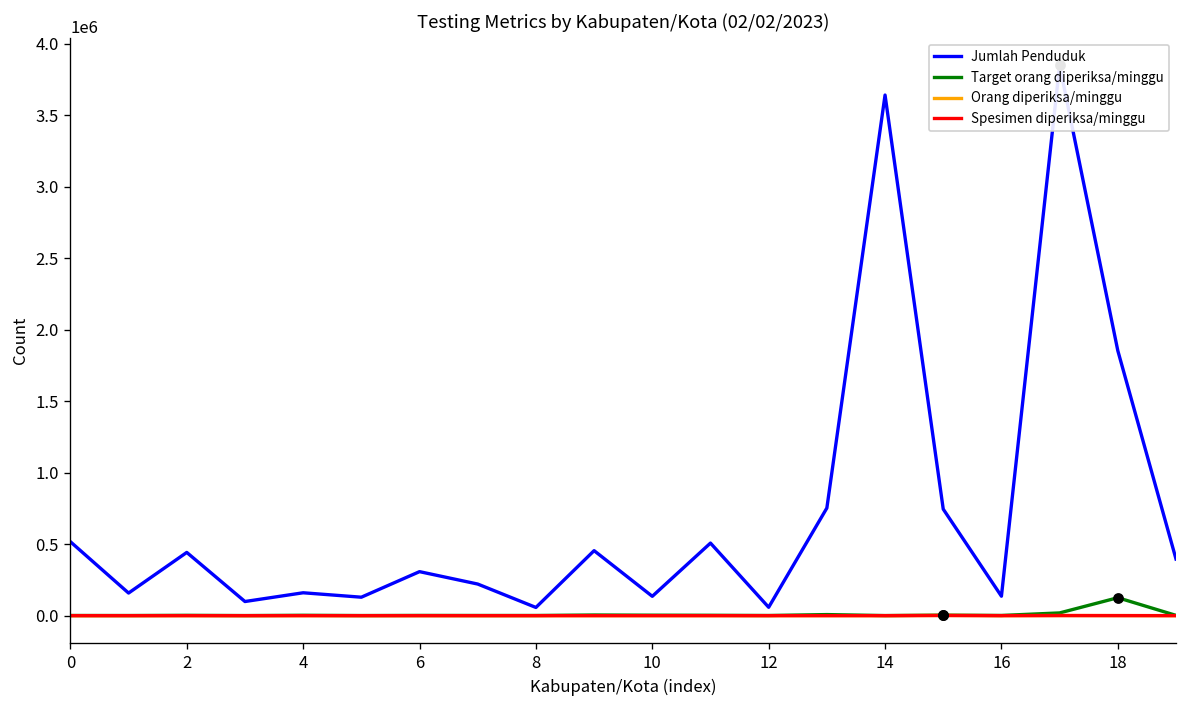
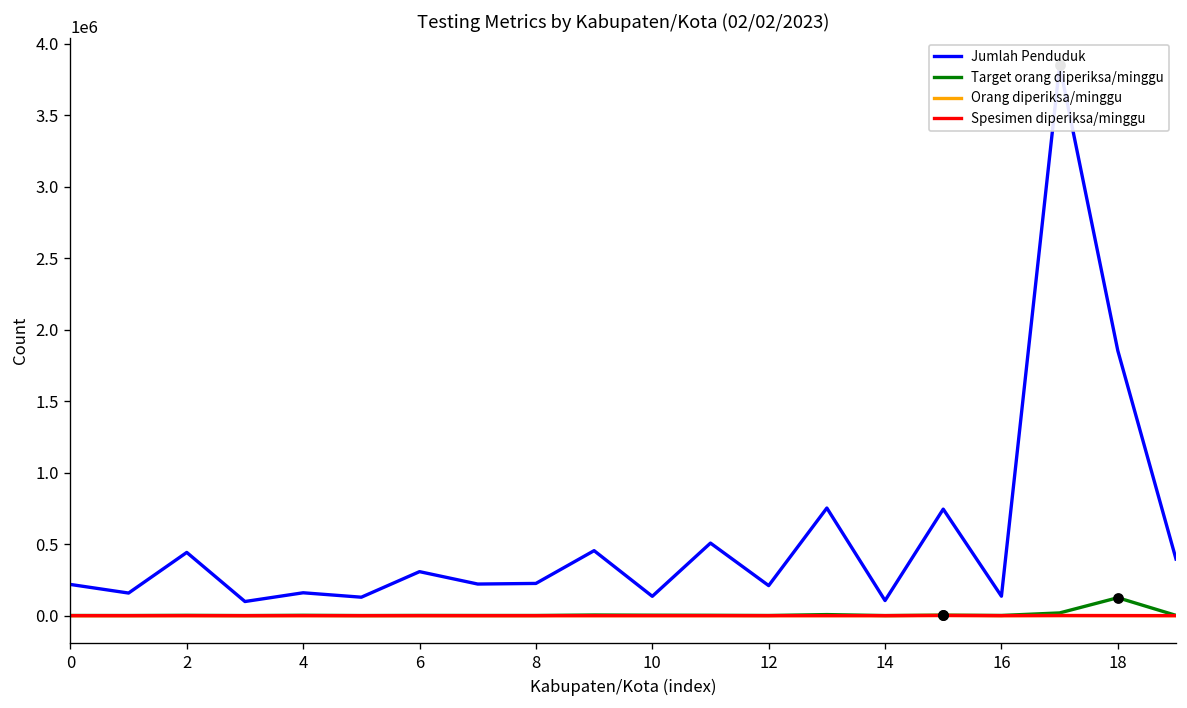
Jumlah Penduduk, 0: 520000 -> 220000
Jumlah Penduduk, 8: 60000 -> 230000
Jumlah Penduduk, 12: 60000 -> 210000
Jumlah Penduduk, 14: 3640000 -> 110000
